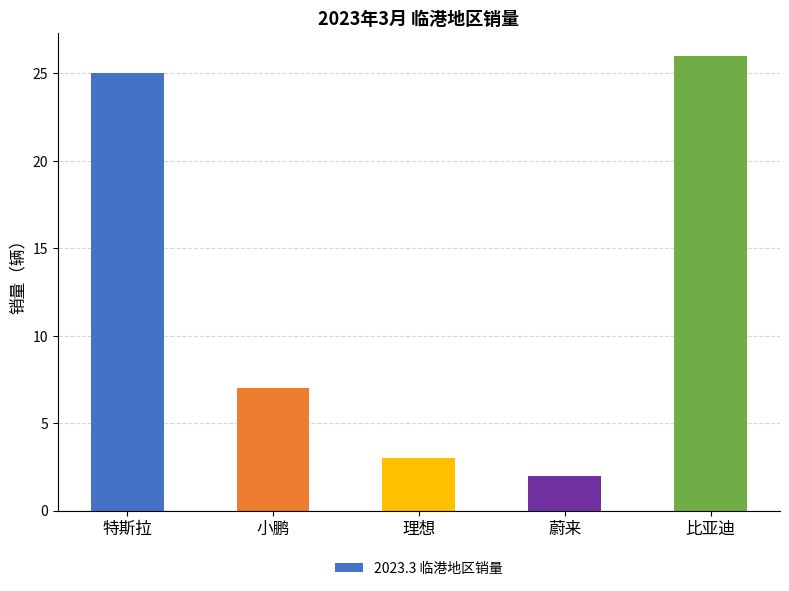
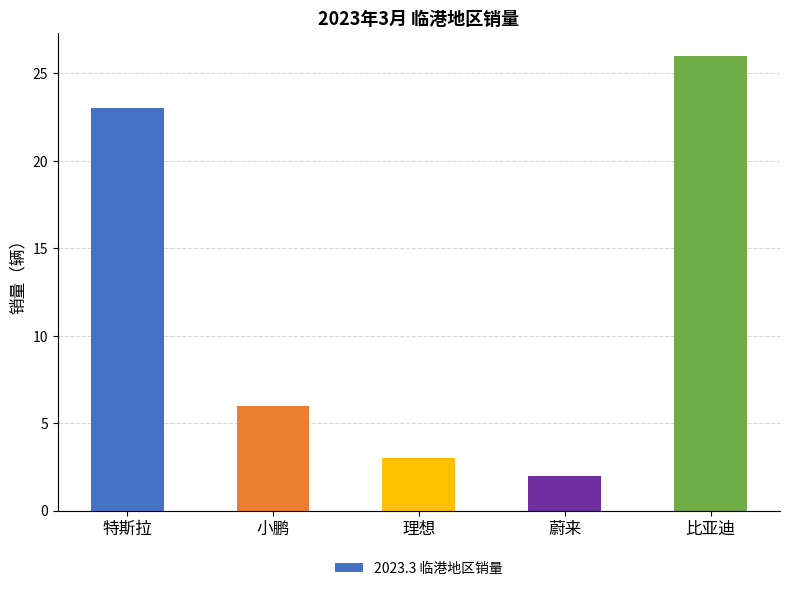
特斯拉: 25 -> 23
小鹏: 7 -> 6
